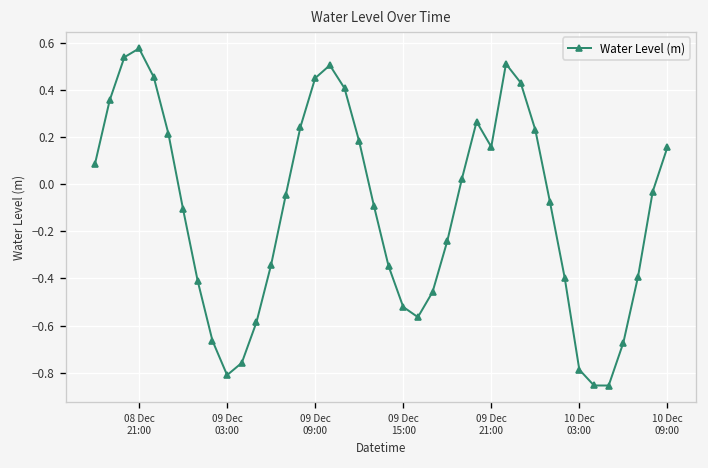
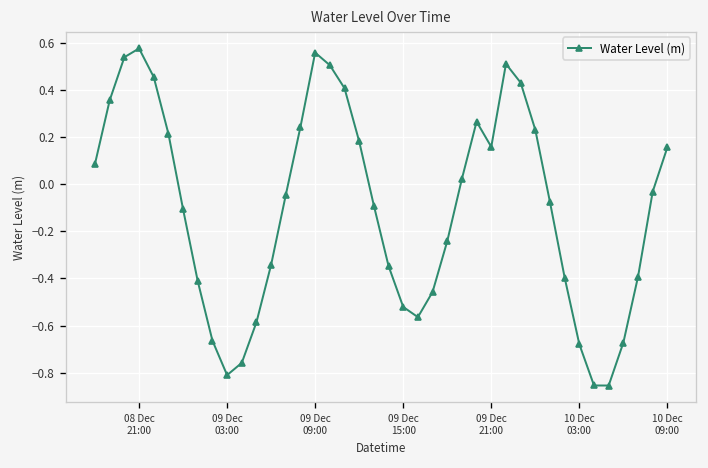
09 Dec 09:00: 0.45 -> 0.56
10 Dec 03:00: -0.79 -> -0.68
